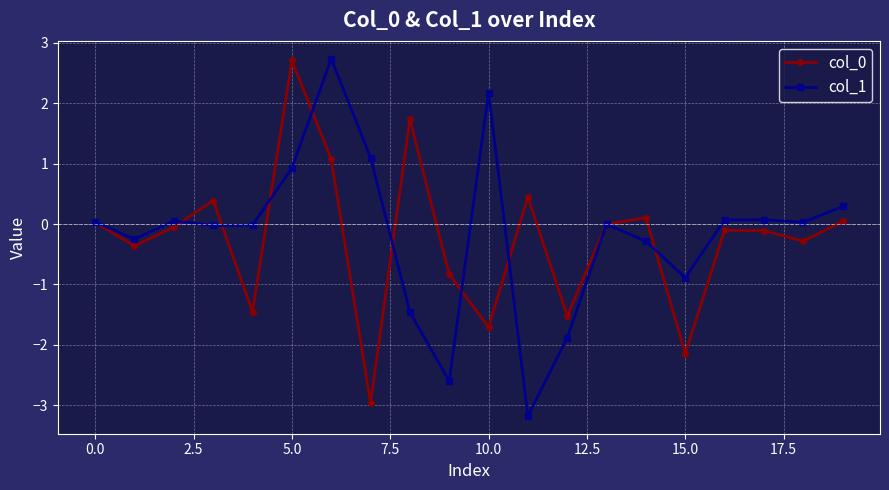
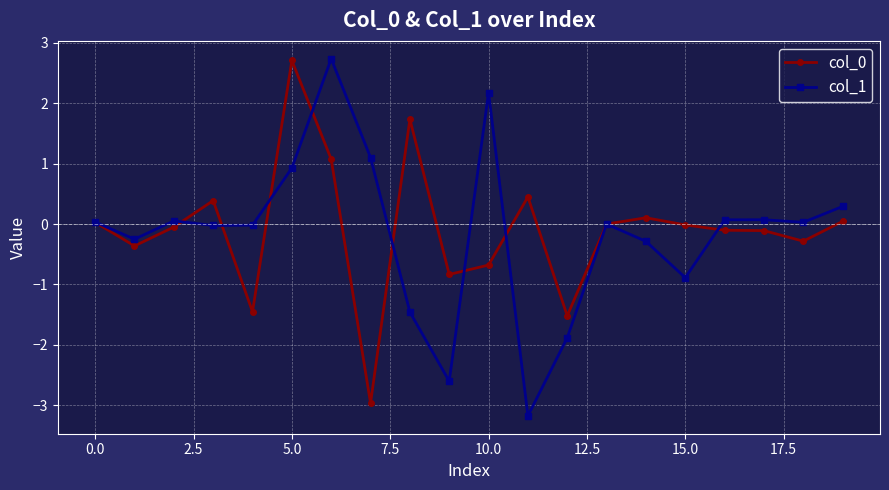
col_0, 10.0: -1.7 -> -0.7
col_0, 15.0: -2.1 -> 0.0
